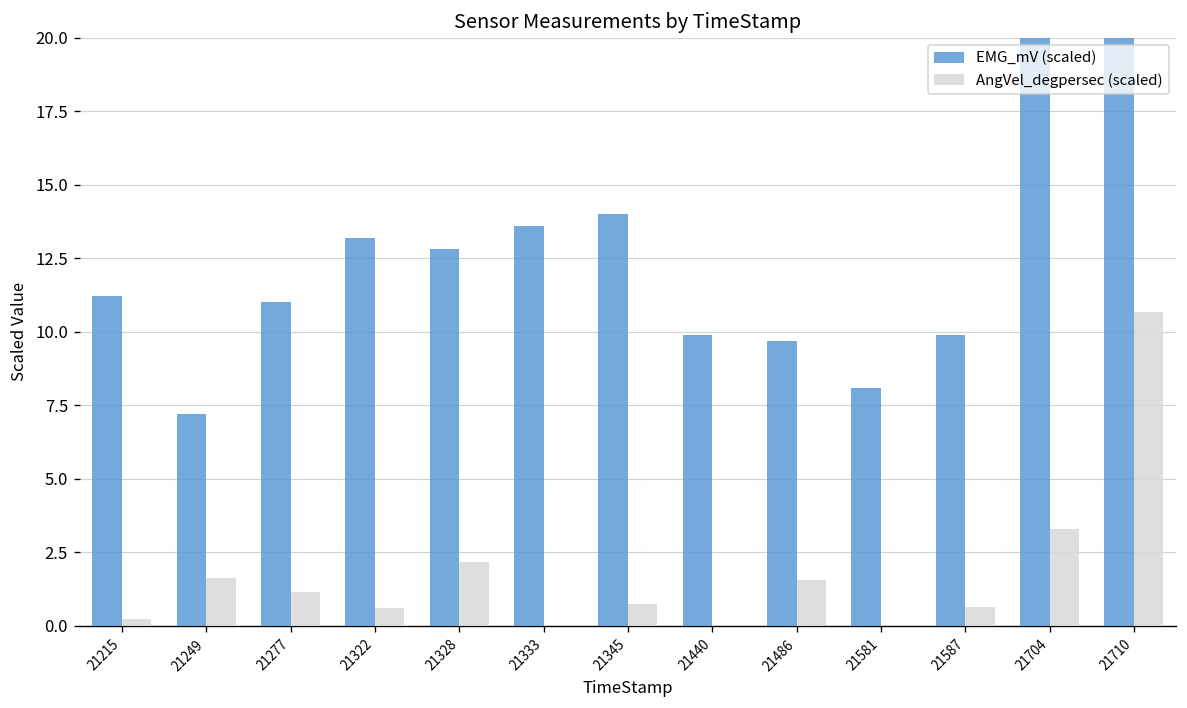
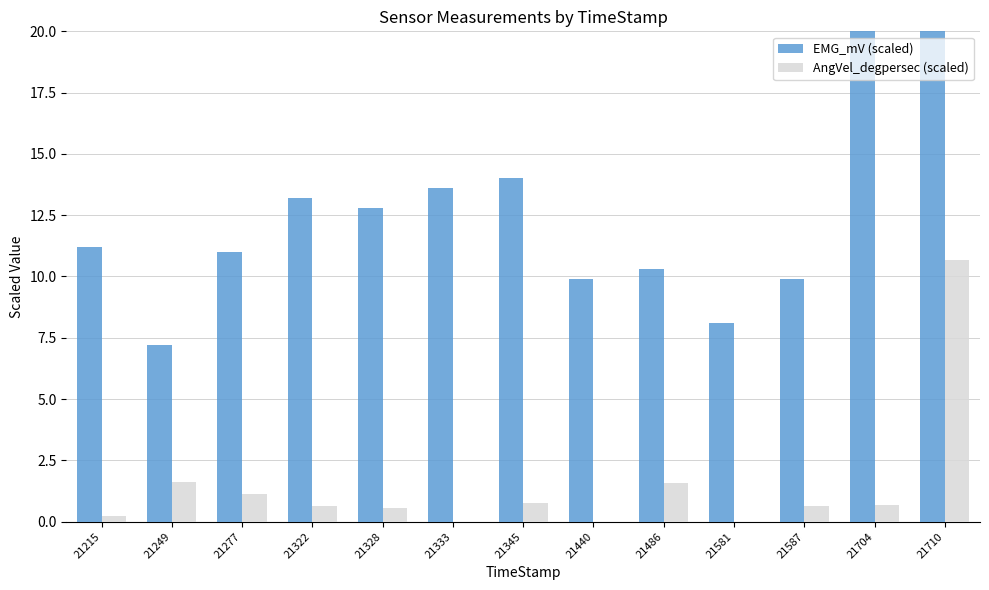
AngVel_degpersec (scaled), 21328: 2.2 -> 0.6
EMG_mV (scaled), 21486: 9.7 -> 10.3
AngVel_degpersec (scaled), 21704: 3.3 -> 0.7
